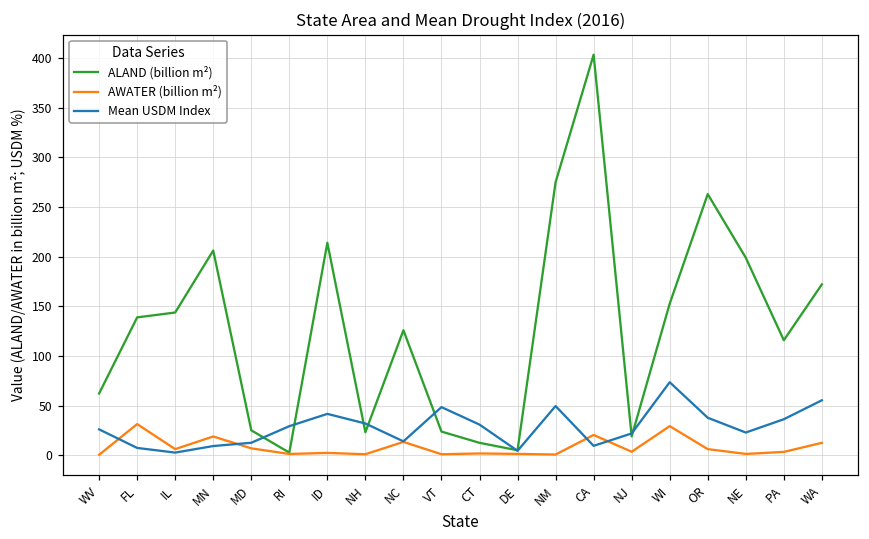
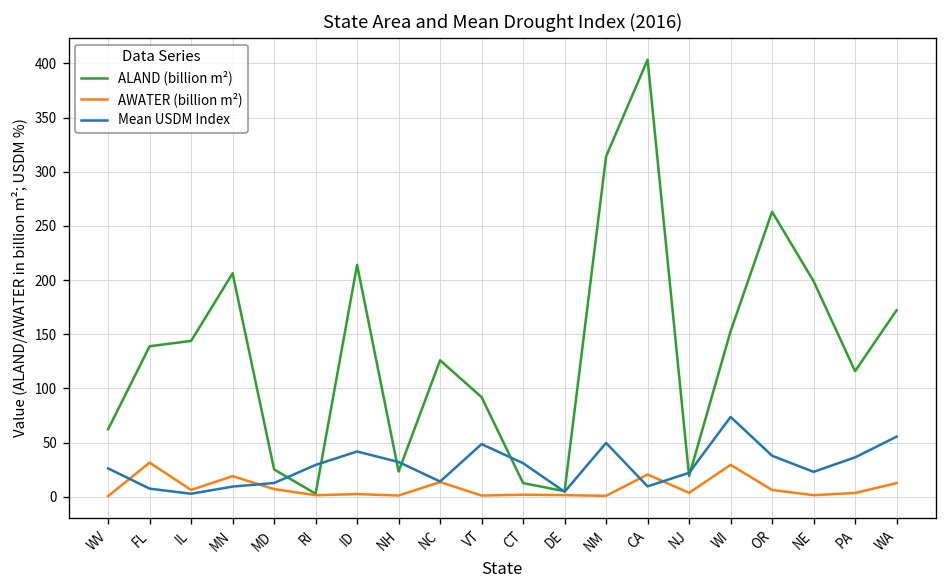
ALAND (billion m²), VT: 20 -> 90
ALAND (billion m²), NM: 280 -> 310
